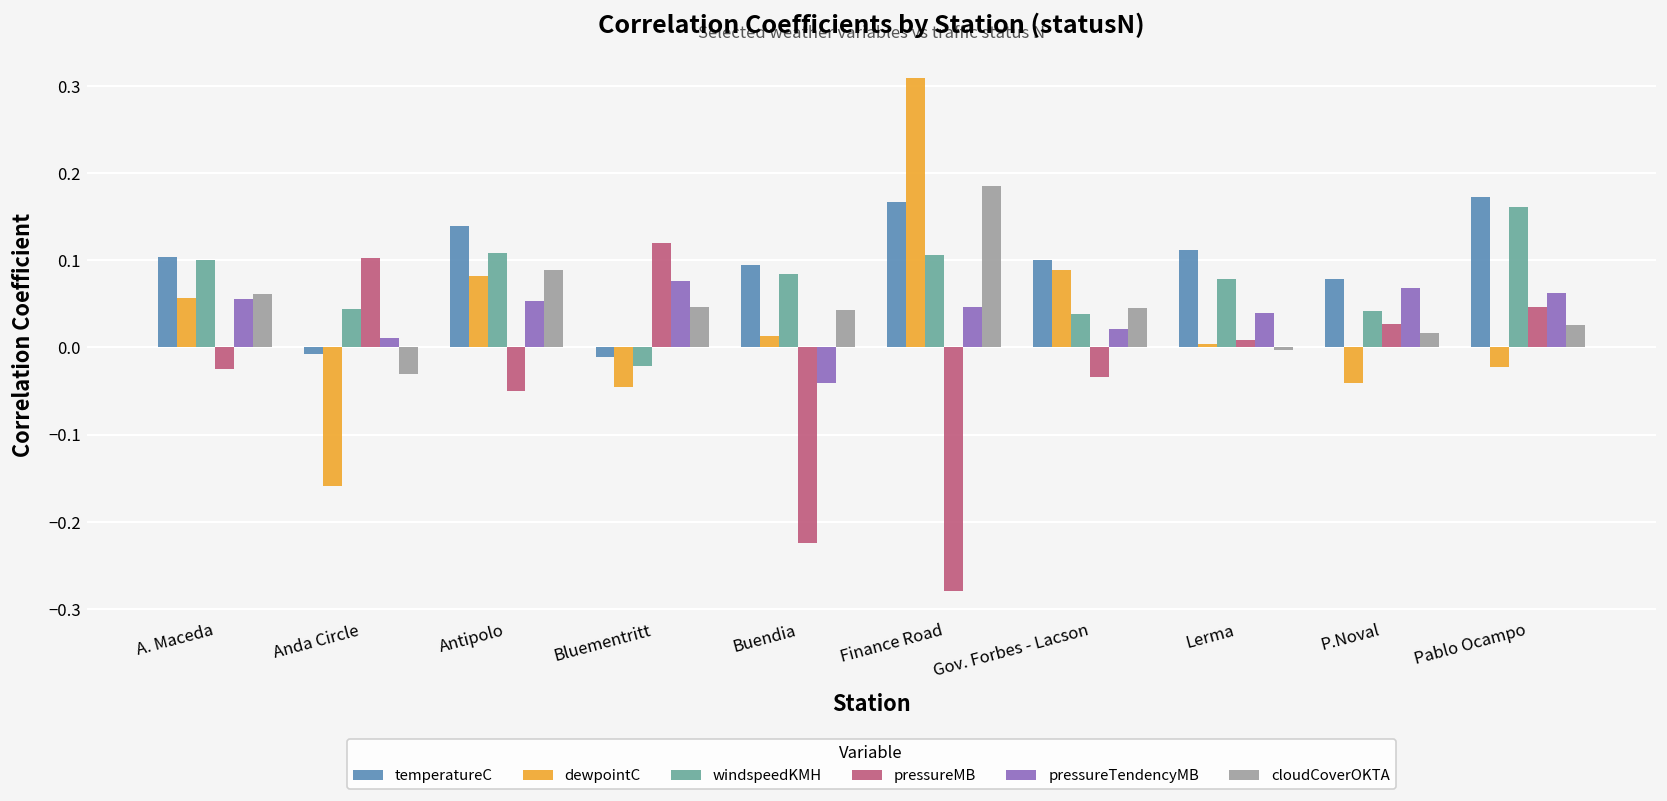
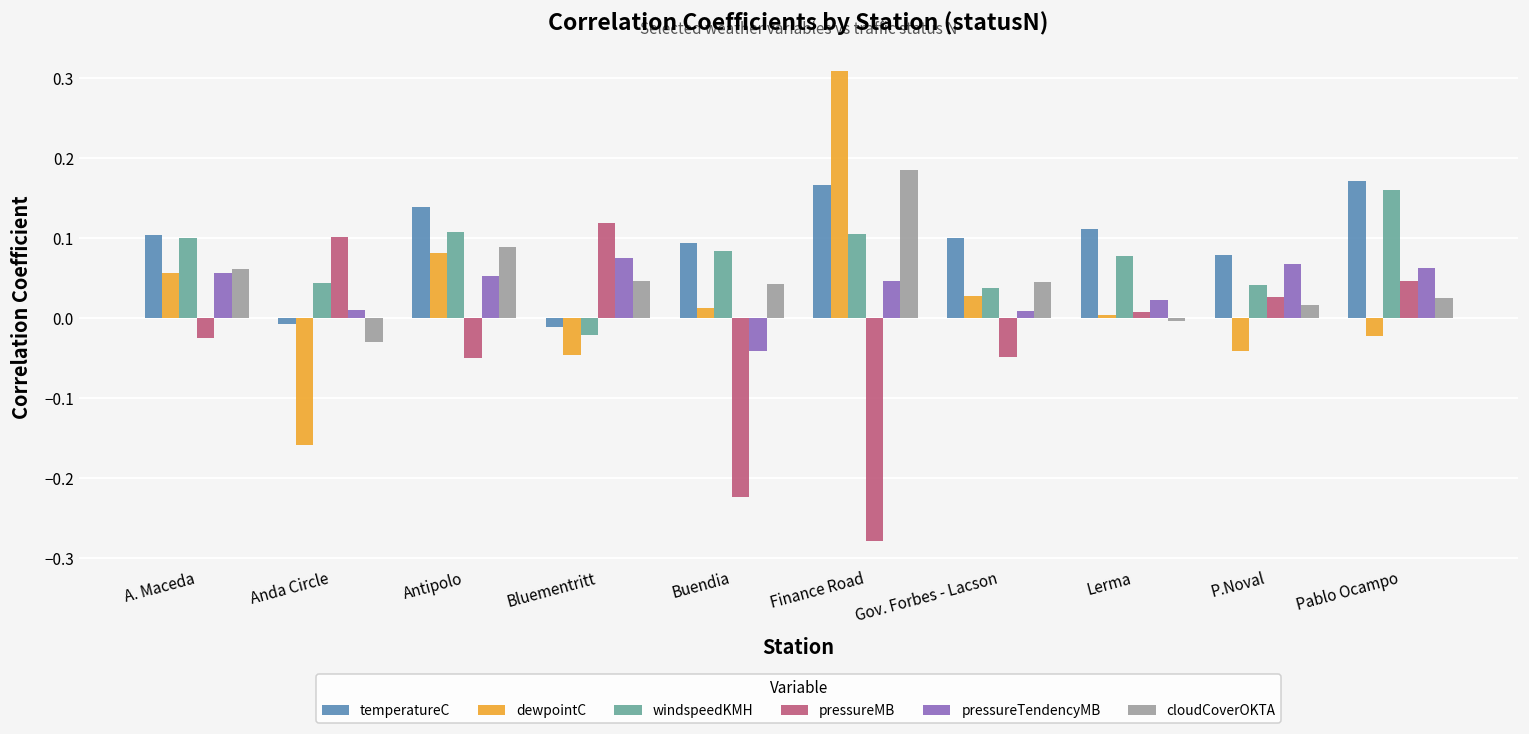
dewpointC, Gov. Forbes - Lacson: 0.09 -> 0.03
pressureMB, Gov. Forbes - Lacson: -0.03 -> -0.05
pressureTendencyMB, Gov. Forbes - Lacson: 0.02 -> 0.01
pressureTendencyMB, Lerma: 0.04 -> 0.02
